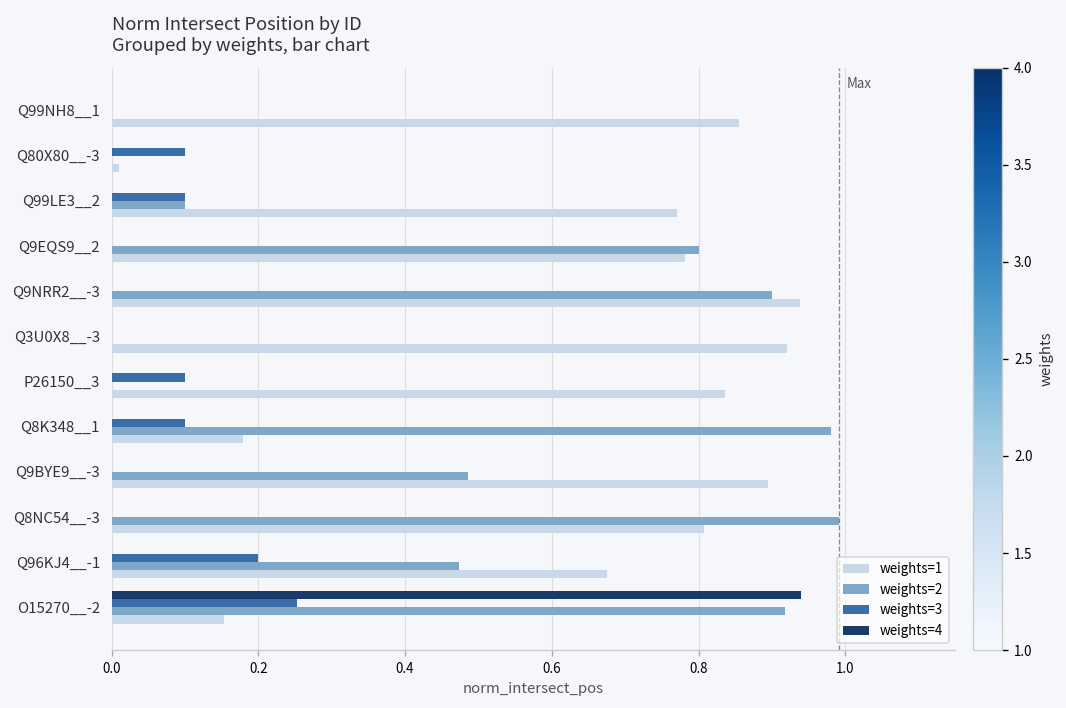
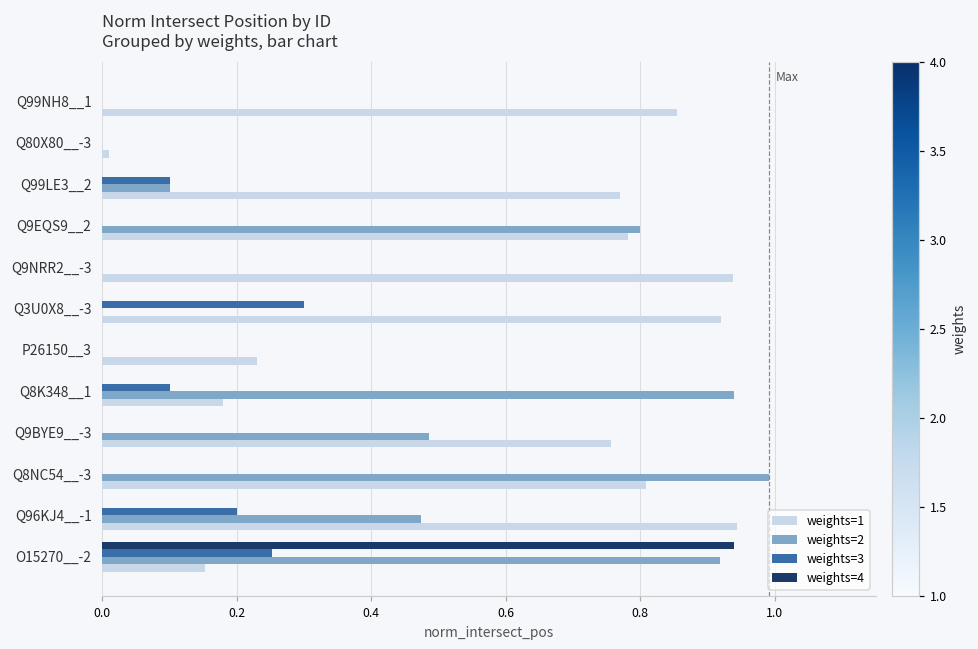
weights=3, Q80X80__-3: 0.1 -> 0.0
weights=2, Q9NRR2__-3: 0.9 -> 0.0
weights=3, Q3U0X8__-3: 0.0 -> 0.3
weights=3, P26150__3: 0.1 -> 0.0
weights=1, P26150__3: 0.84 -> 0.23
weights=2, Q8K348__1: 0.98 -> 0.94
weights=1, Q9BYE9__-3: 0.90 -> 0.76
weights=1, Q96KJ4__-1: 0.68 -> 0.94
